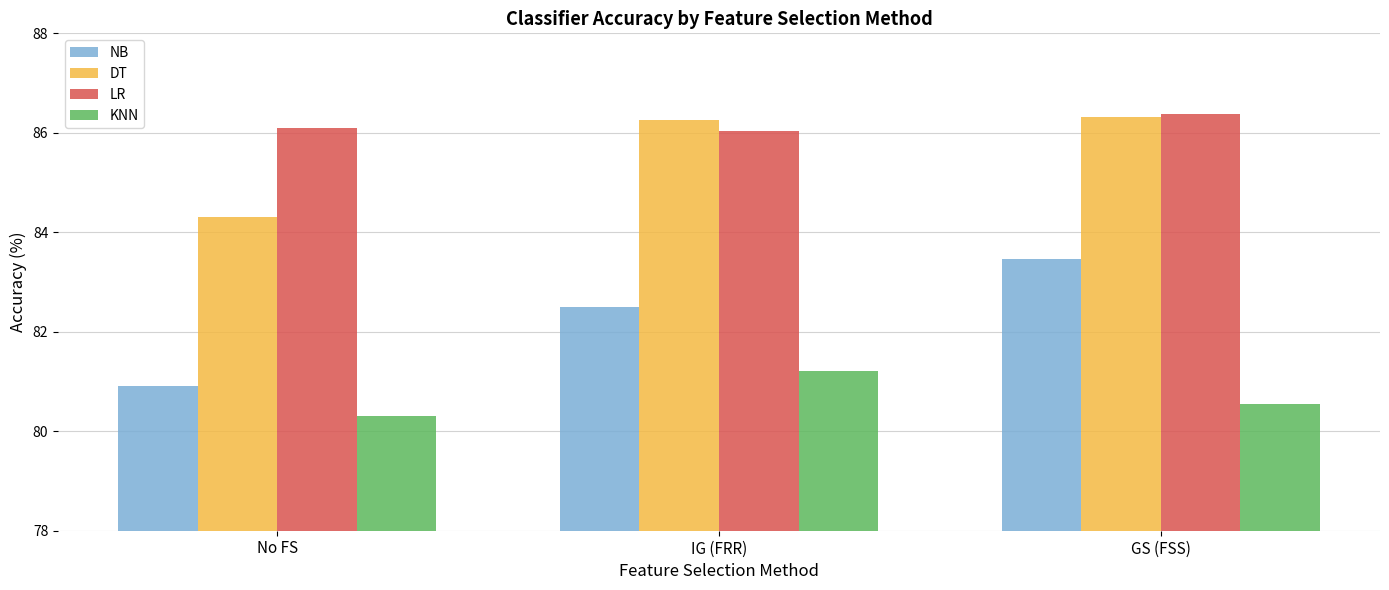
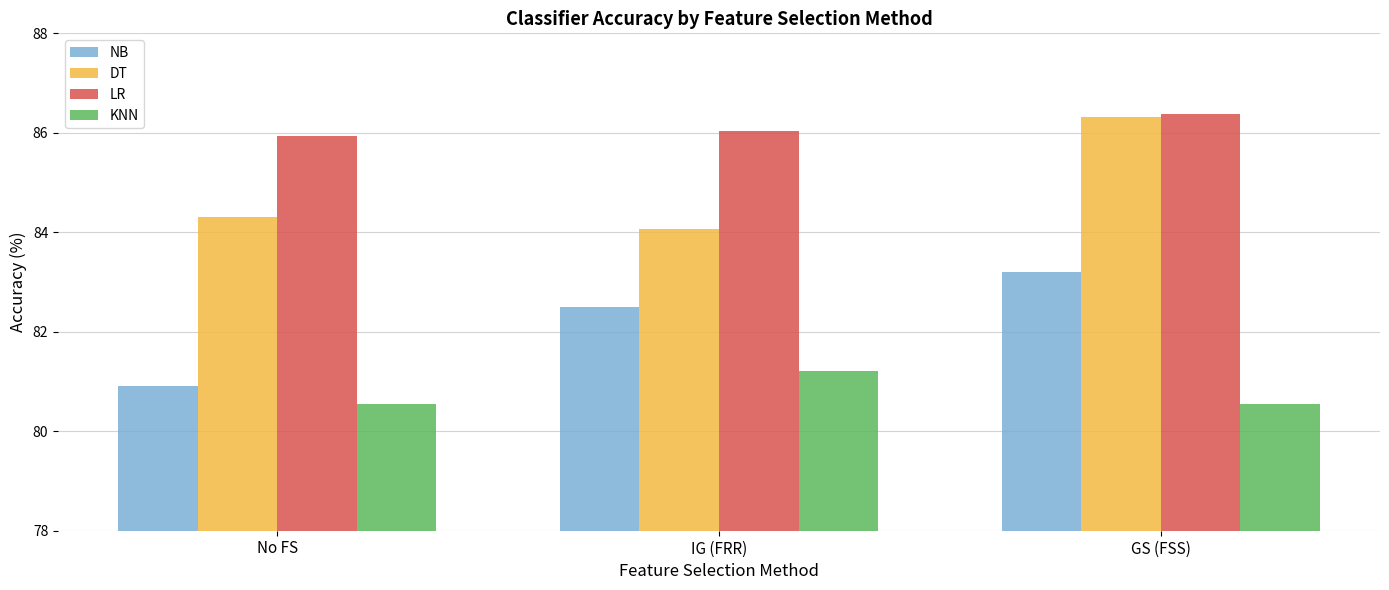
LR, No FS: 86.1 -> 85.9
KNN, No FS: 80.3 -> 80.5
DT, IG (FRR): 86.3 -> 84.1
NB, GS (FSS): 83.5 -> 83.2
